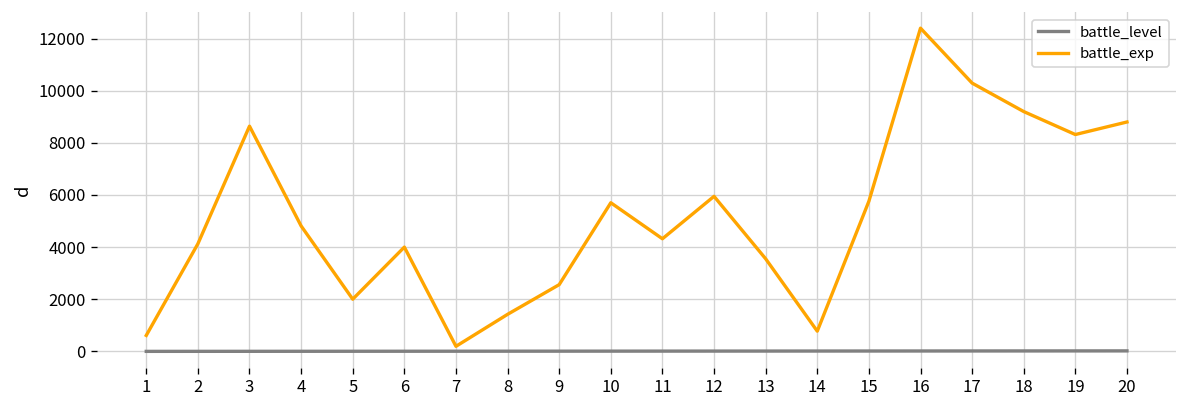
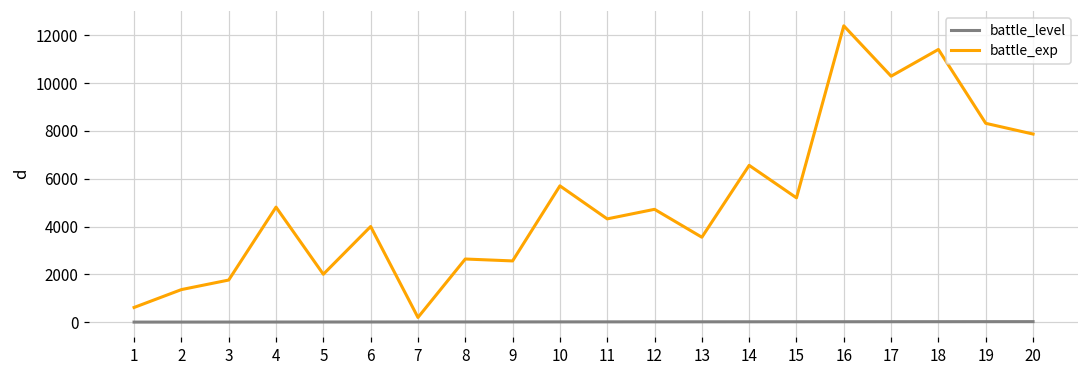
battle_exp, 2: 4100 -> 1400
battle_exp, 3: 8600 -> 1800
battle_exp, 8: 1400 -> 2600
battle_exp, 12: 5900 -> 4700
battle_exp, 14: 800 -> 6600
battle_exp, 15: 5800 -> 5200
battle_exp, 18: 9200 -> 11400
battle_exp, 20: 8800 -> 7900
